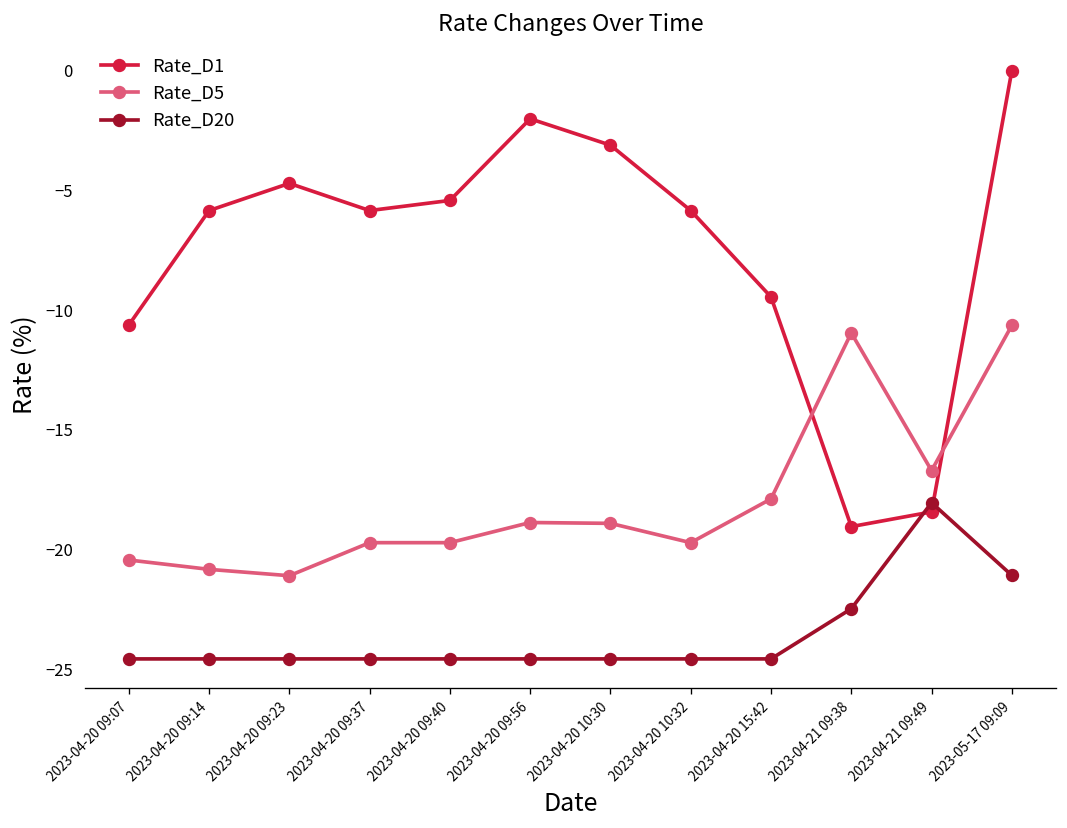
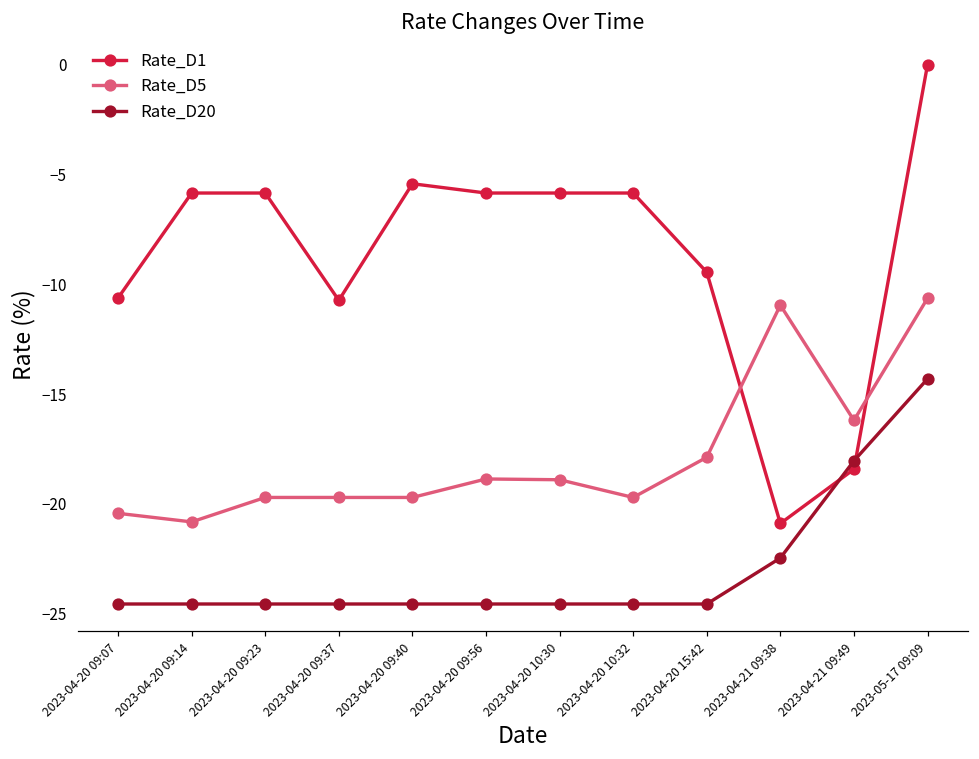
Rate_D1, 2023-04-20 09:23: -4.7 -> -5.8
Rate_D5, 2023-04-20 09:23: -21.1 -> -19.7
Rate_D1, 2023-04-20 09:37: -5.8 -> -10.7
Rate_D1, 2023-04-20 09:56: -2.0 -> -5.8
Rate_D1, 2023-04-20 10:30: -3.1 -> -5.8
Rate_D1, 2023-04-21 09:38: -19.0 -> -20.9
Rate_D5, 2023-04-21 09:49: -16.7 -> -16.2
Rate_D20, 2023-05-17 09:09: -21.1 -> -14.3
